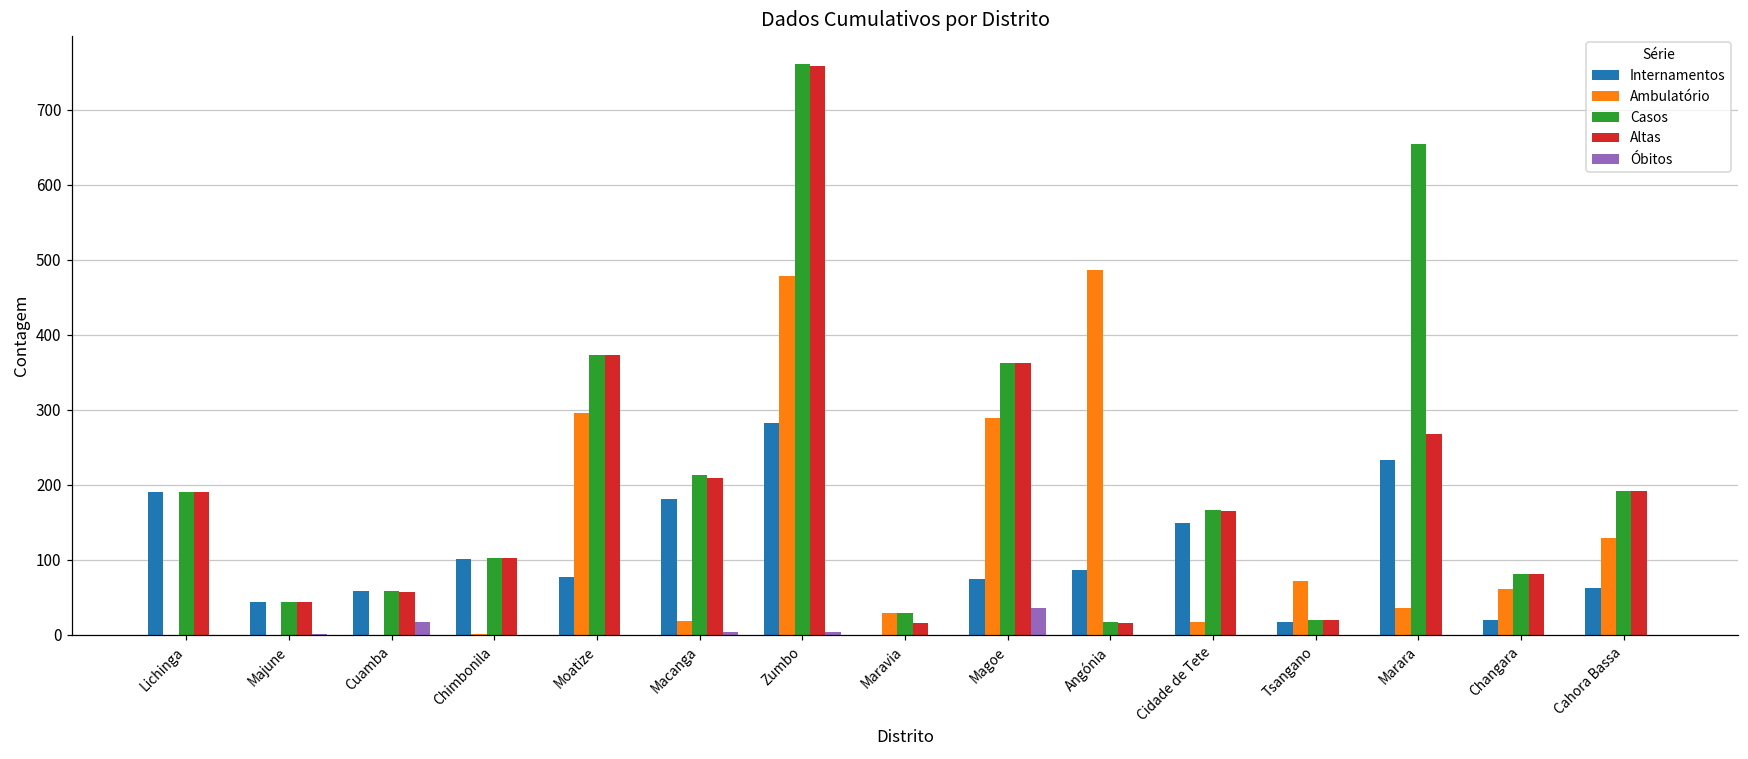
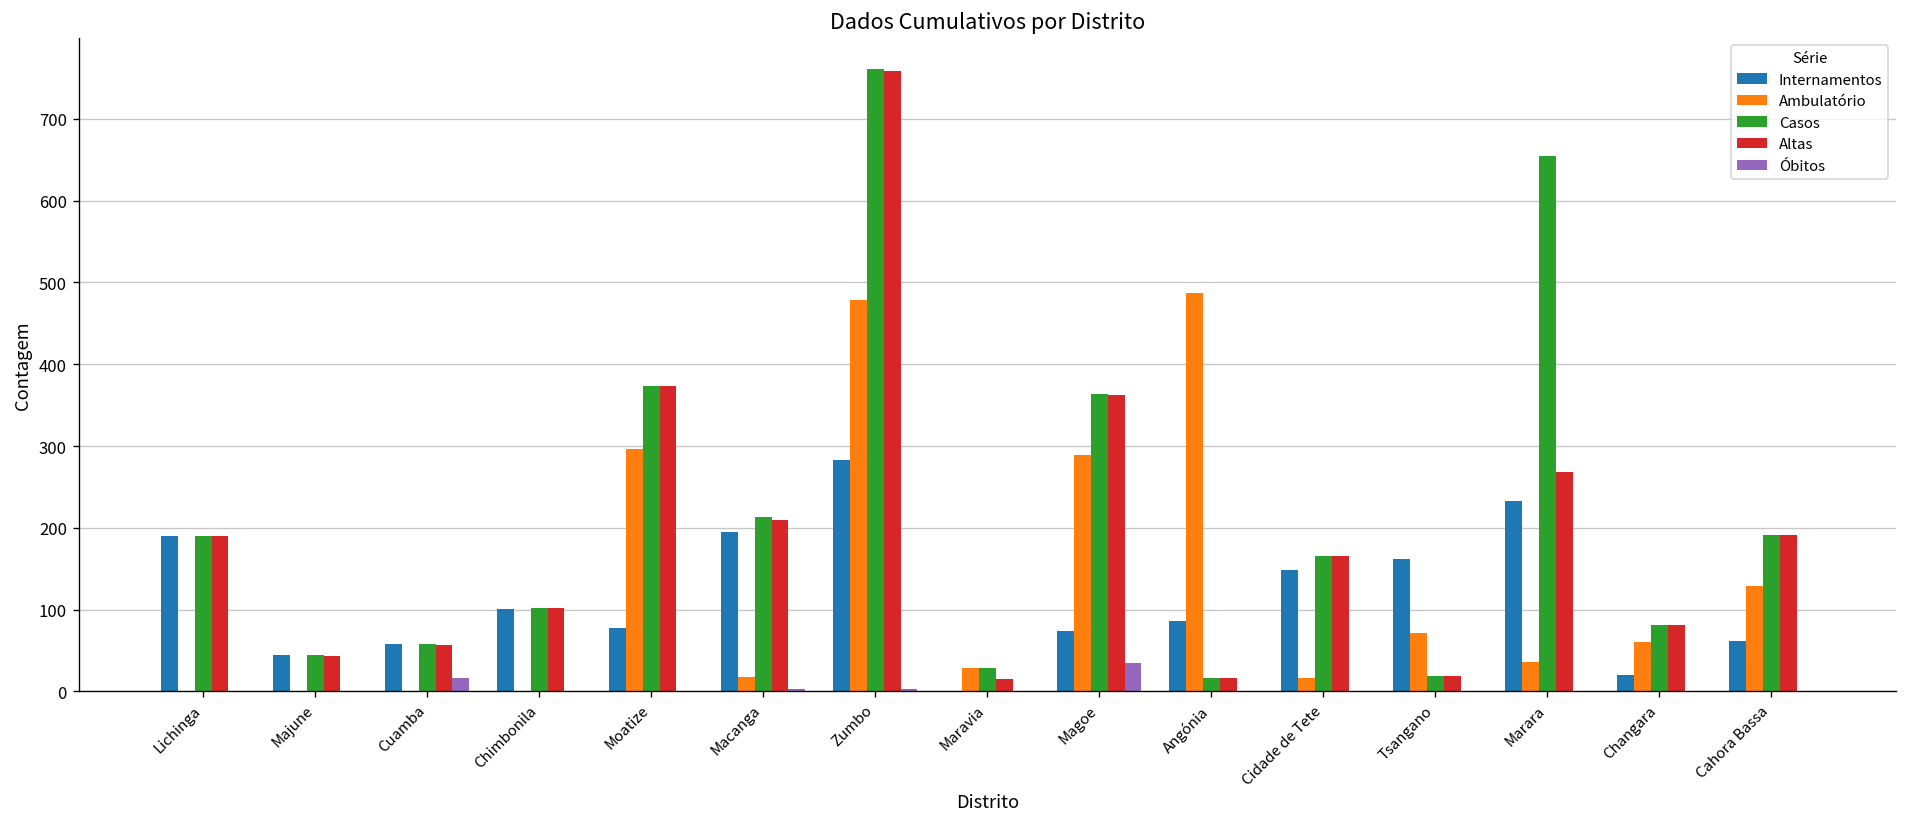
Internamentos, Macanga: 180 -> 200
Internamentos, Tsangano: 20 -> 160
